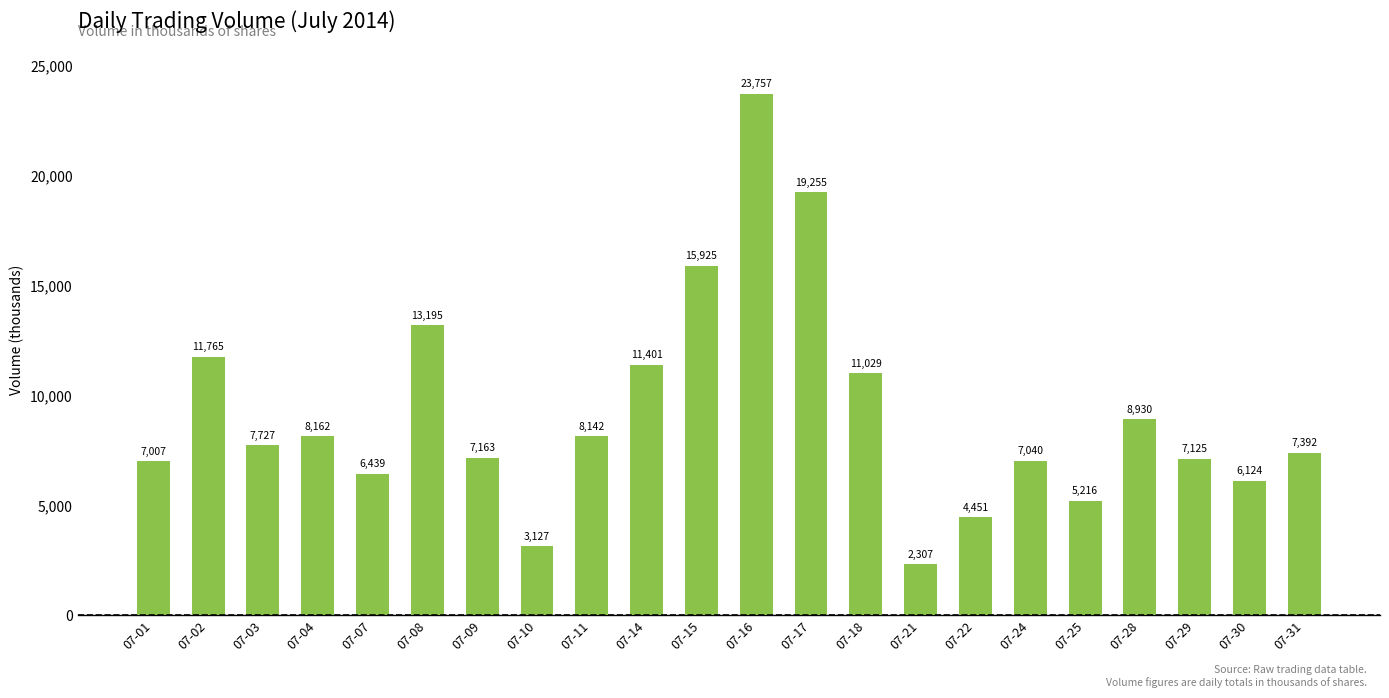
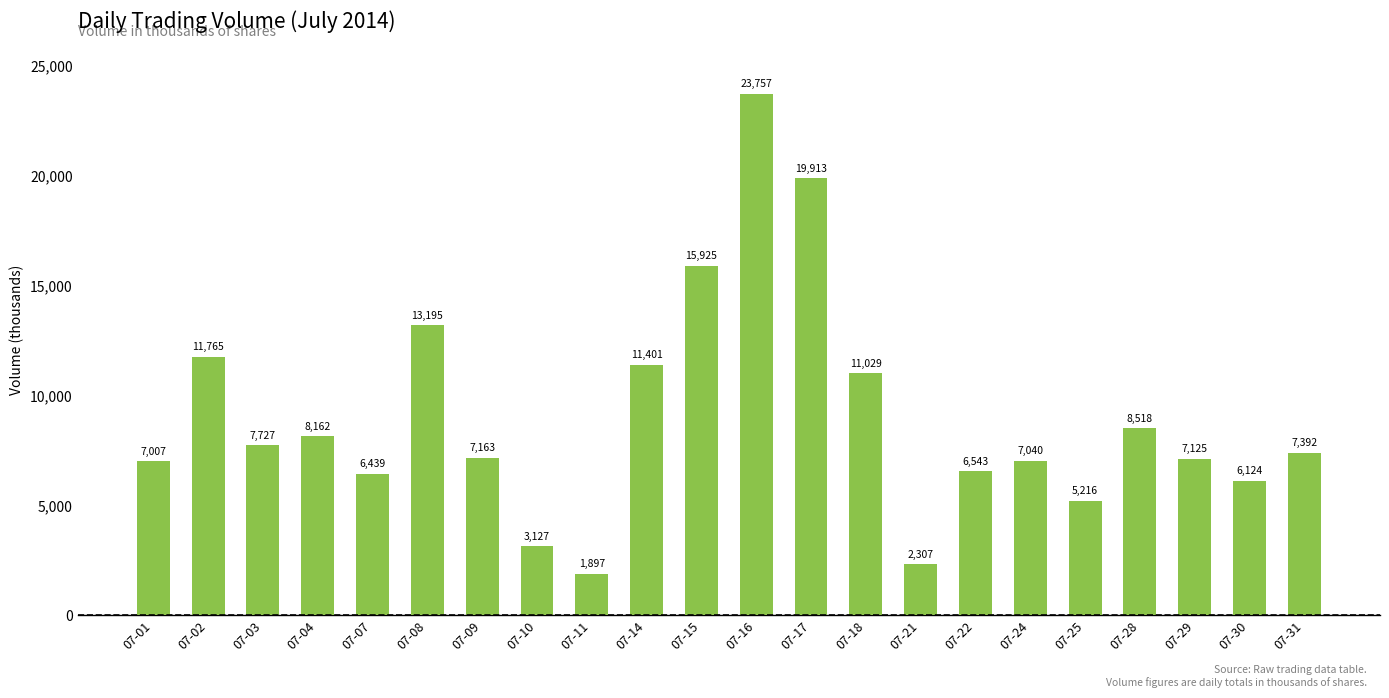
07-11: 8,142 -> 1,897
07-17: 19,255 -> 19,913
07-22: 4,451 -> 6,543
07-28: 8,930 -> 8,518
